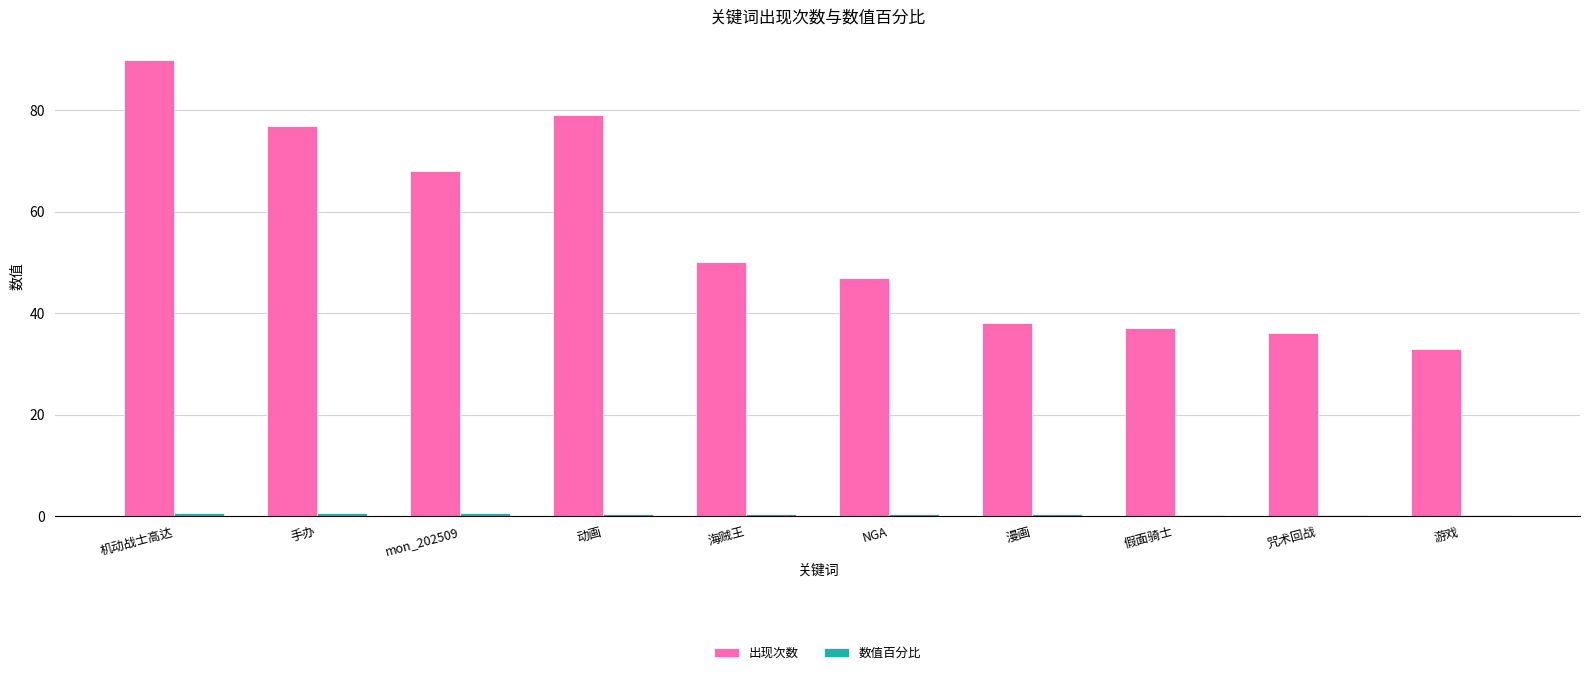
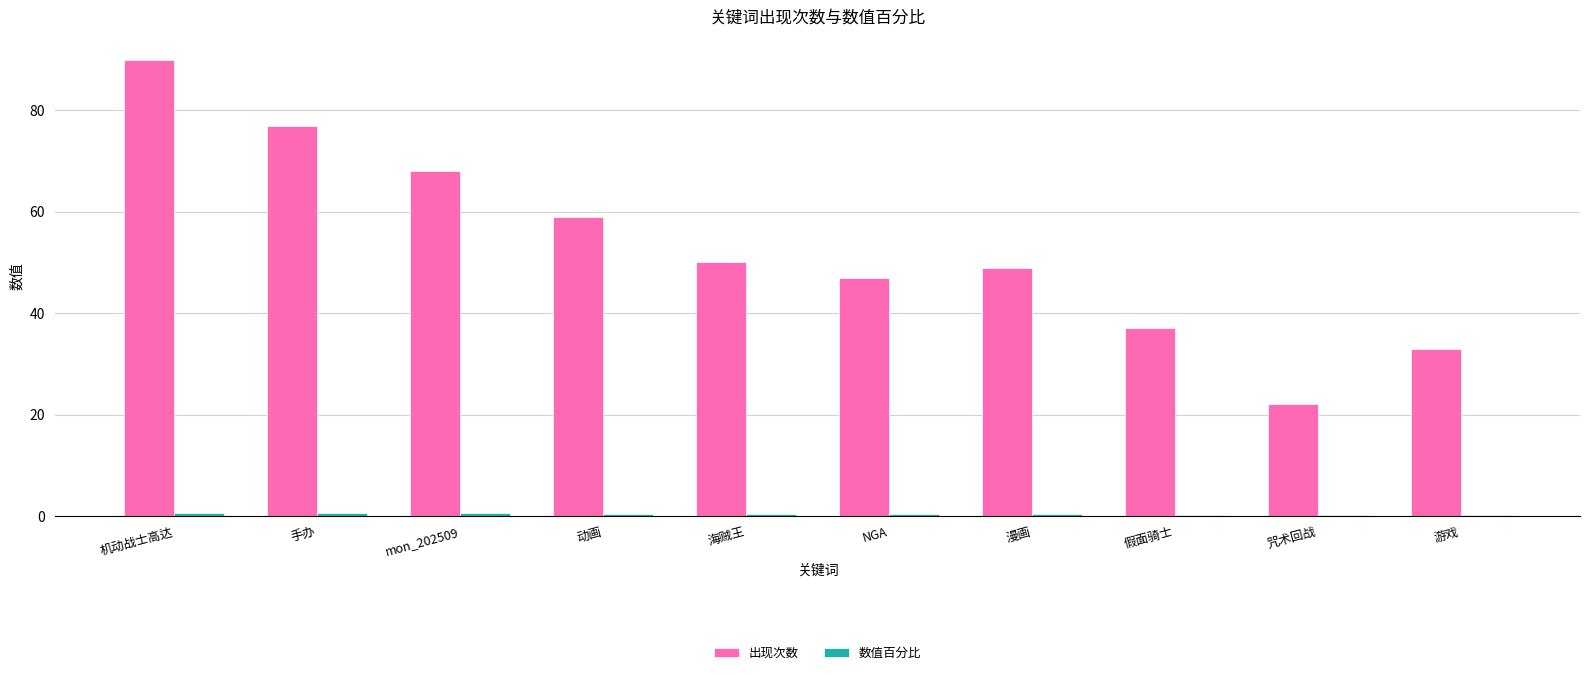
出现次数, 动画: 79 -> 59
出现次数, 漫画: 38 -> 49
出现次数, 咒术回战: 36 -> 22
